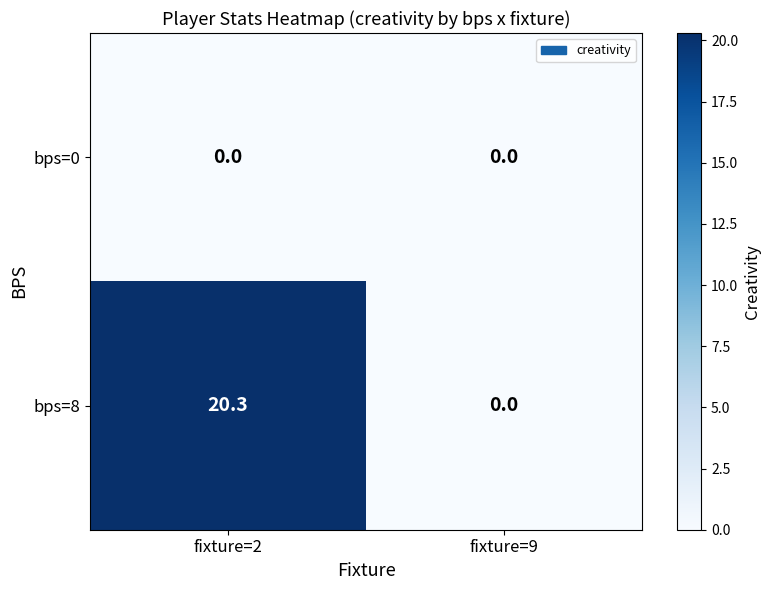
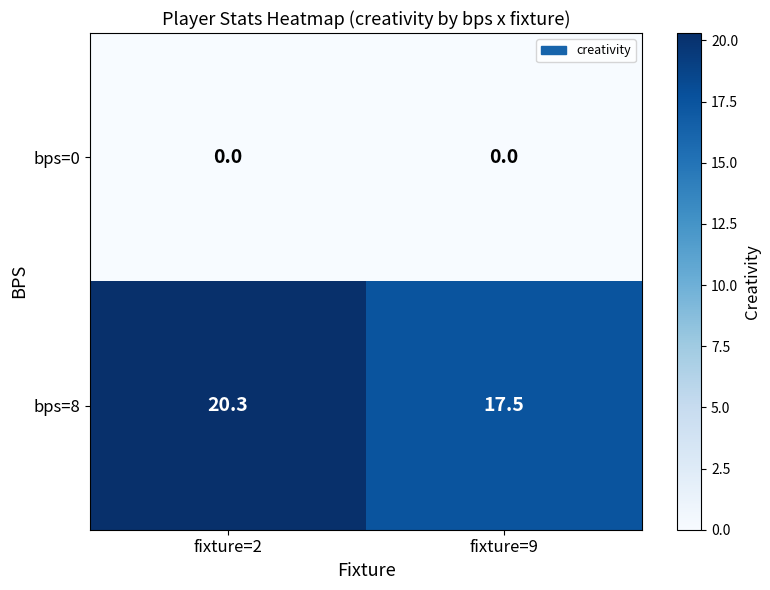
bps=8, fixture=9: 0.0 -> 17.5
